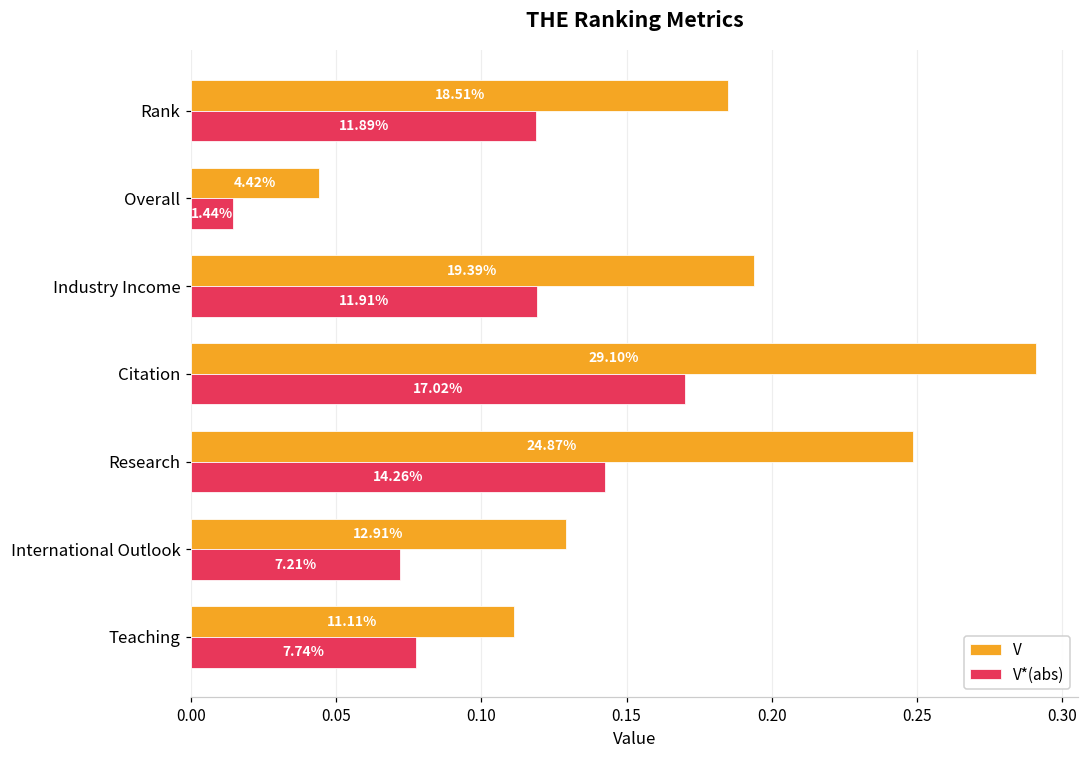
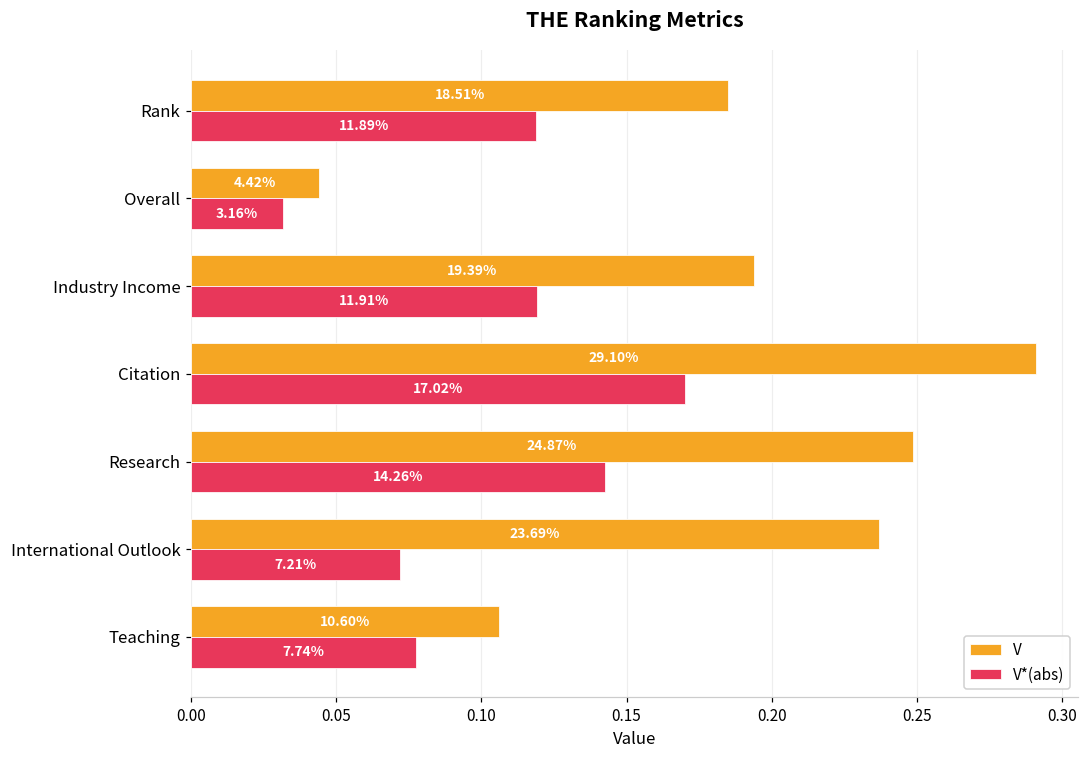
V*(abs), Overall: 1.44% -> 3.16%
V, International Outlook: 12.91% -> 23.69%
V, Teaching: 11.11% -> 10.60%
